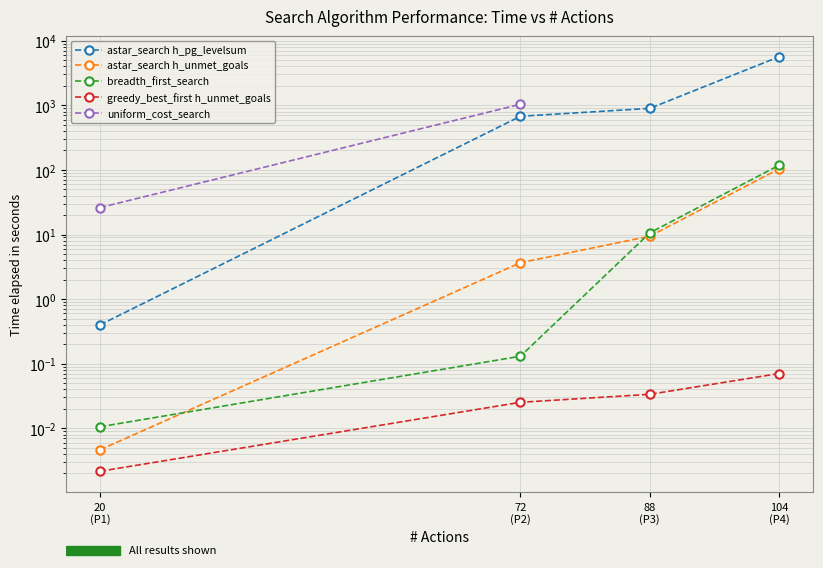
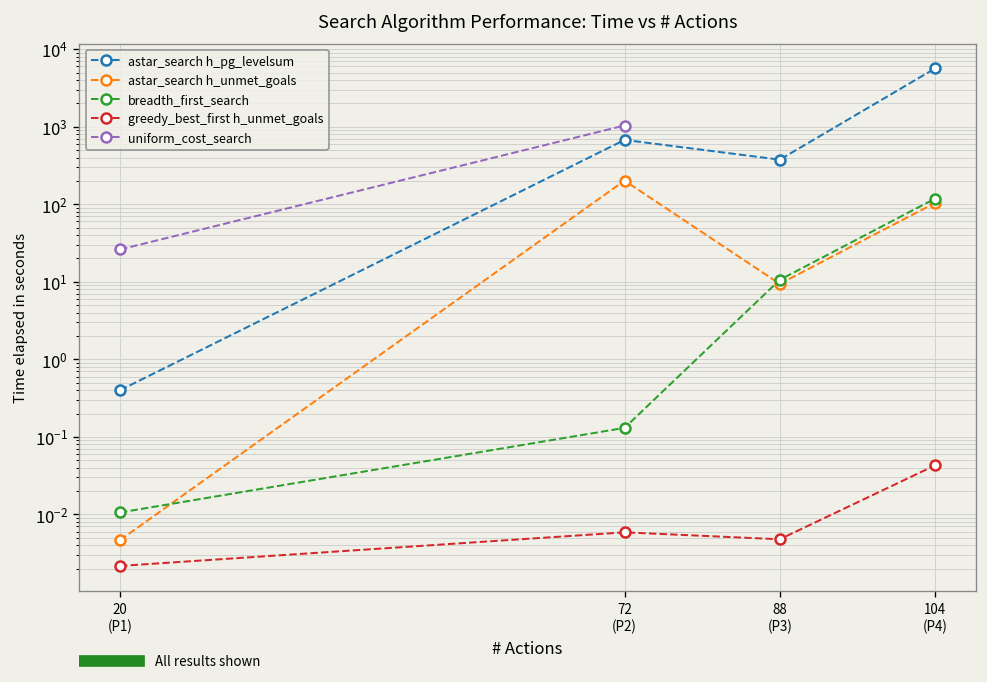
astar_search h_unmet_goals, 72 (P2): 4 -> 200
greedy_best_first h_unmet_goals, 72 (P2): 0.025 -> 0.006
astar_search h_pg_levelsum, 88 (P3): 900 -> 400
greedy_best_first h_unmet_goals, 88 (P3): 0.03 -> 0.005
greedy_best_first h_unmet_goals, 104 (P4): 0.07 -> 0.04
